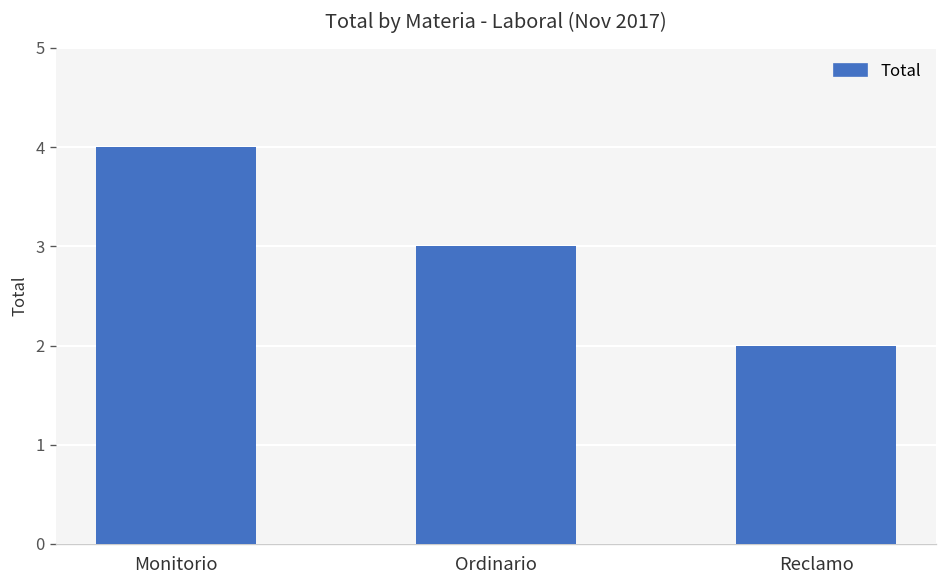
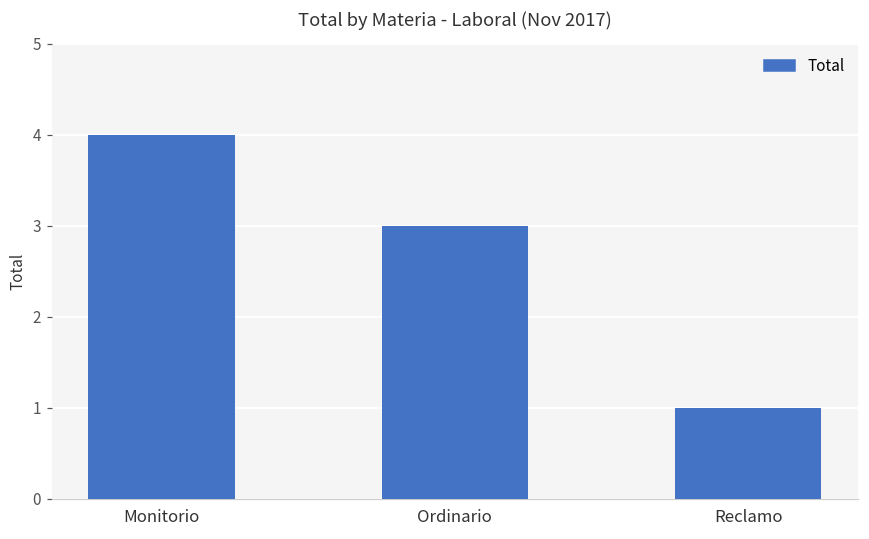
Reclamo: 2 -> 1
